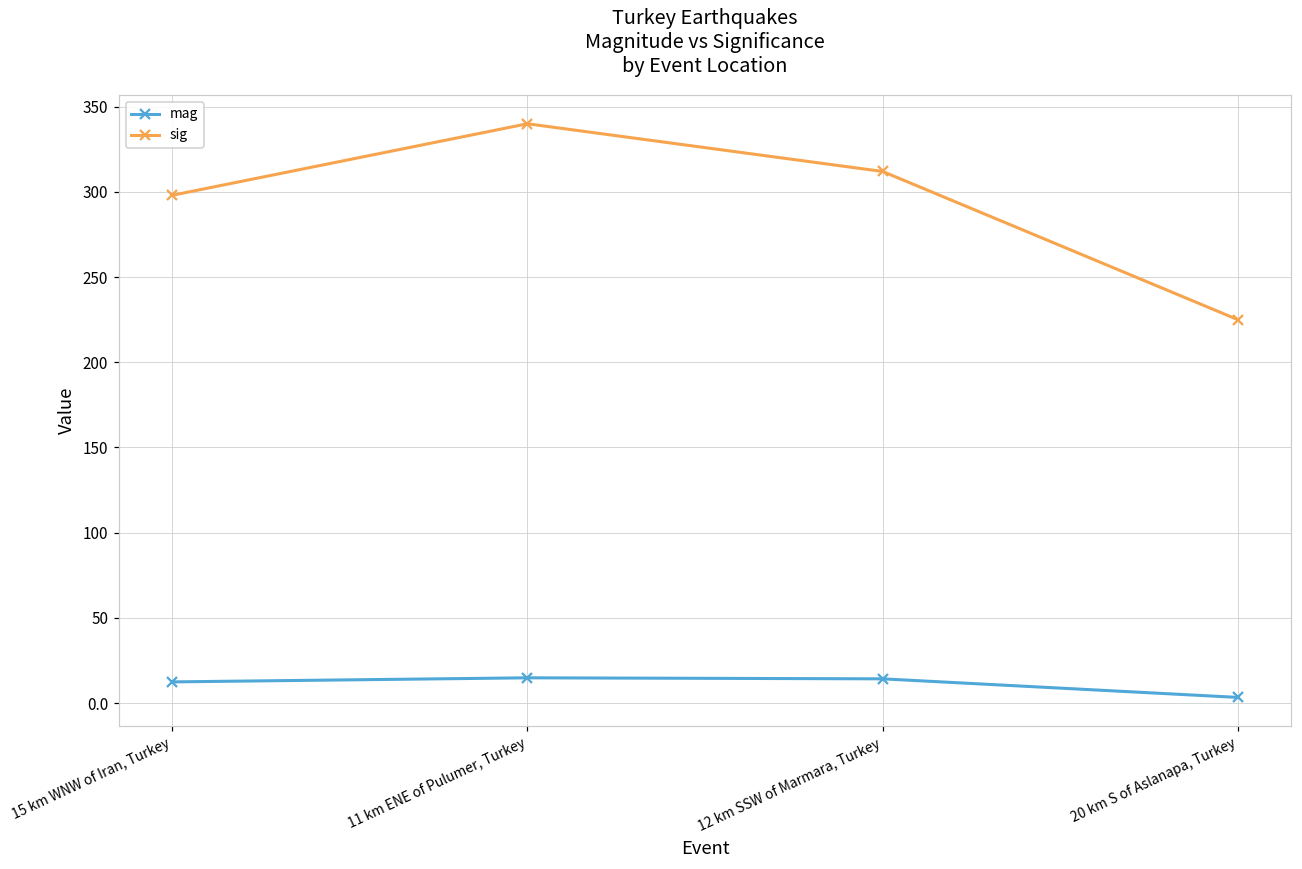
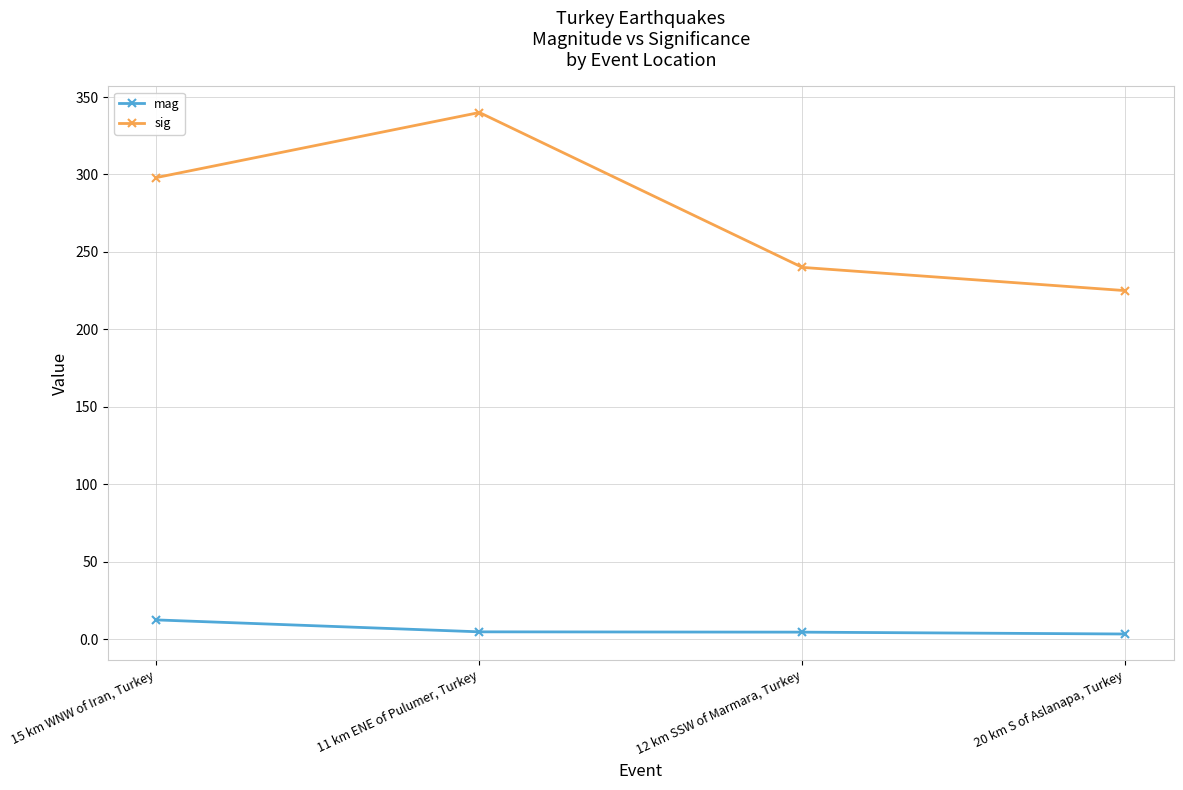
mag, 11 km ENE of Pulumer, Turkey: 15 -> 5
mag, 12 km SSW of Marmara, Turkey: 14 -> 5
sig, 12 km SSW of Marmara, Turkey: 312 -> 240
